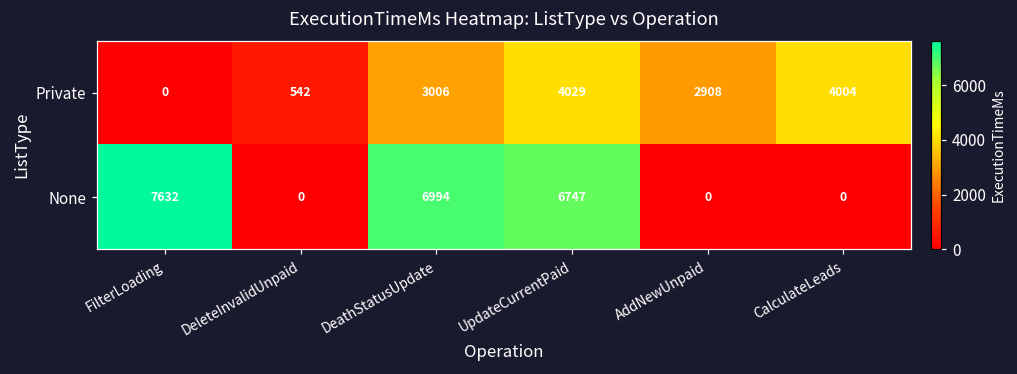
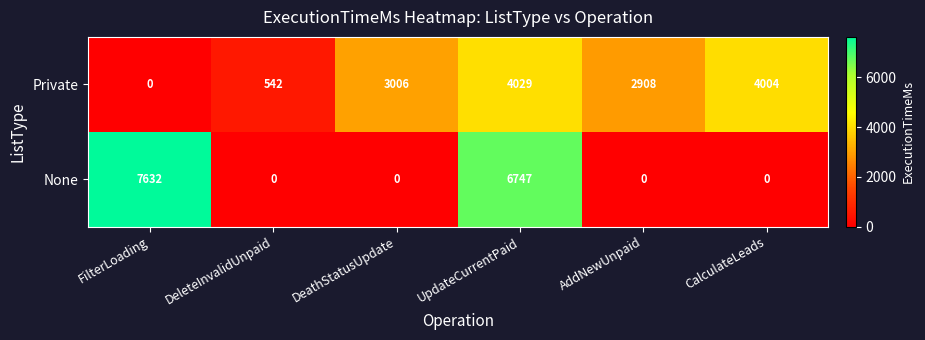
None, DeathStatusUpdate: 6994 -> 0
